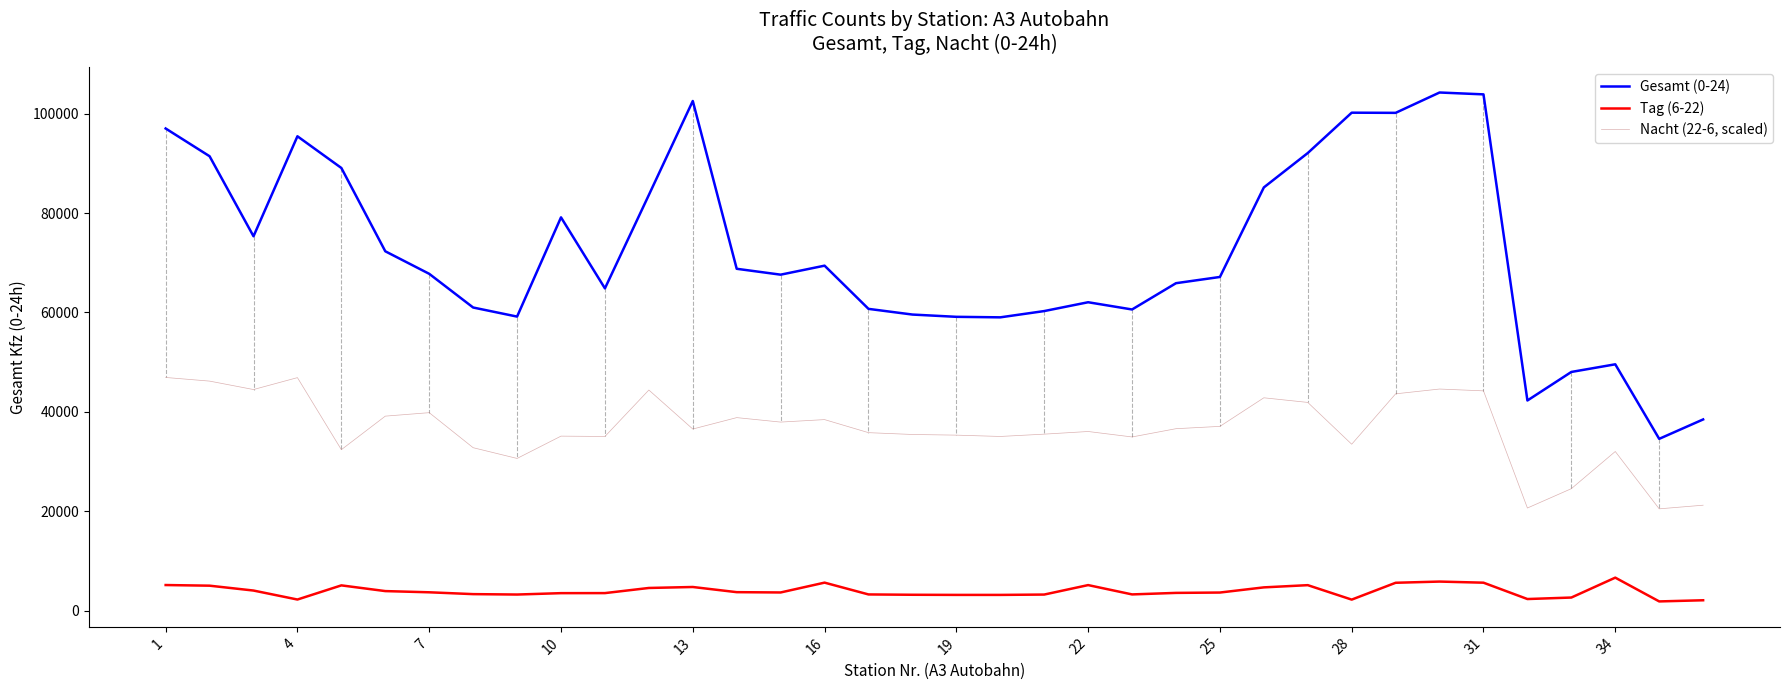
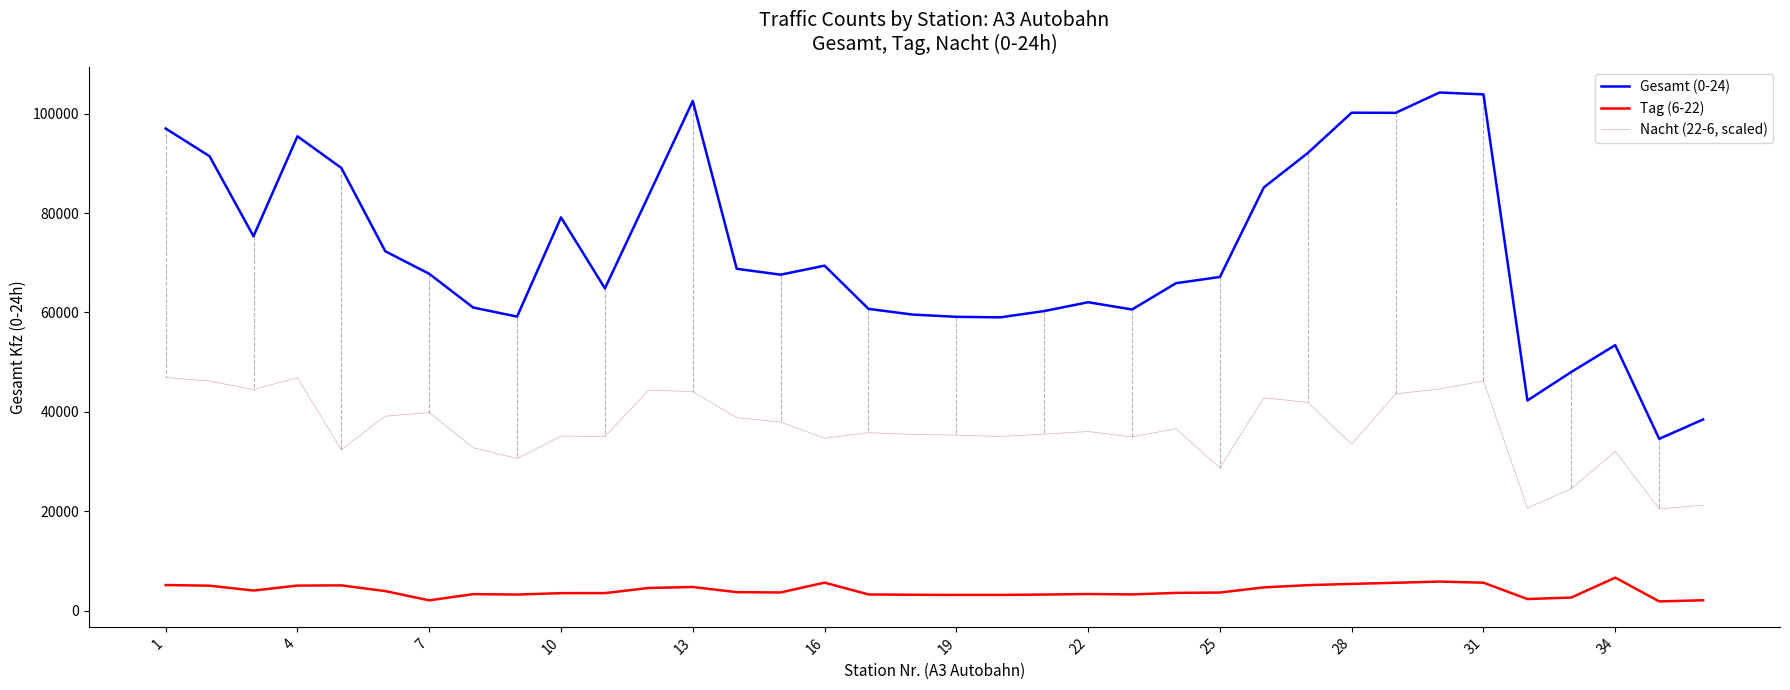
Tag (6-22), 4: 2000 -> 5000
Tag (6-22), 7: 4000 -> 2000
Nacht (22-6, scaled), 13: 37000 -> 44000
Nacht (22-6, scaled), 16: 38000 -> 35000
Tag (6-22), 22: 5000 -> 3000
Nacht (22-6, scaled), 25: 37000 -> 29000
Tag (6-22), 28: 2000 -> 5000
Nacht (22-6, scaled), 31: 44000 -> 46000
Gesamt (0-24), 34: 50000 -> 53000
